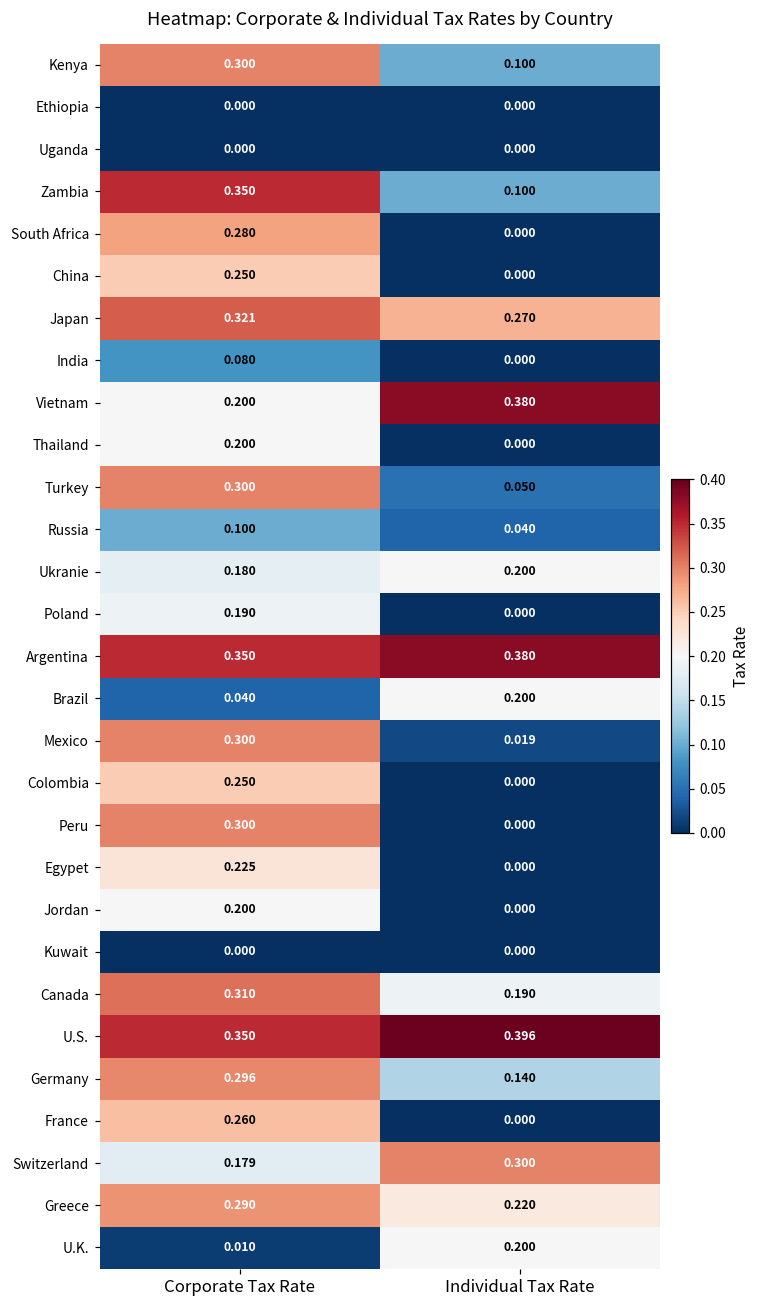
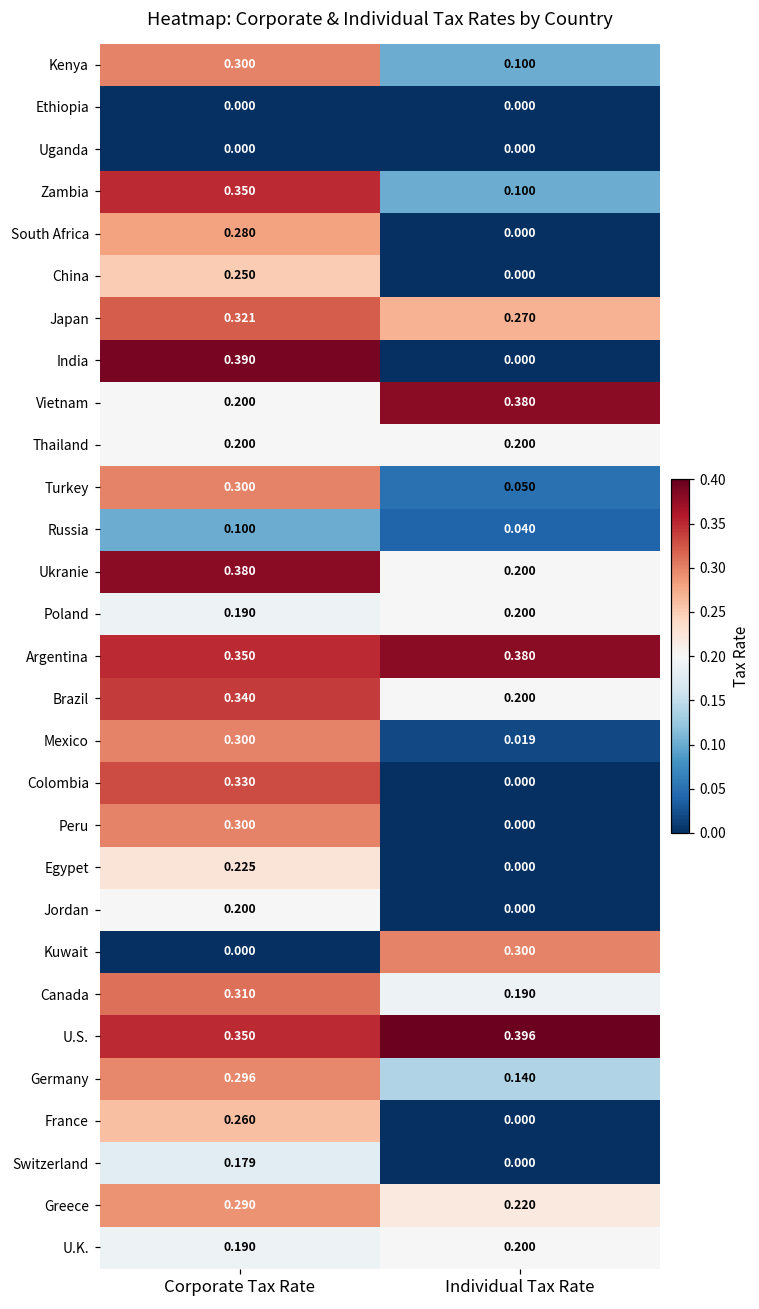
India, Corporate Tax Rate: 0.080 -> 0.390
Thailand, Individual Tax Rate: 0.000 -> 0.200
Ukranie, Corporate Tax Rate: 0.180 -> 0.380
Poland, Individual Tax Rate: 0.000 -> 0.200
Brazil, Corporate Tax Rate: 0.040 -> 0.340
Colombia, Corporate Tax Rate: 0.250 -> 0.330
Kuwait, Individual Tax Rate: 0.000 -> 0.300
Switzerland, Individual Tax Rate: 0.300 -> 0.000
U.K., Corporate Tax Rate: 0.010 -> 0.190
